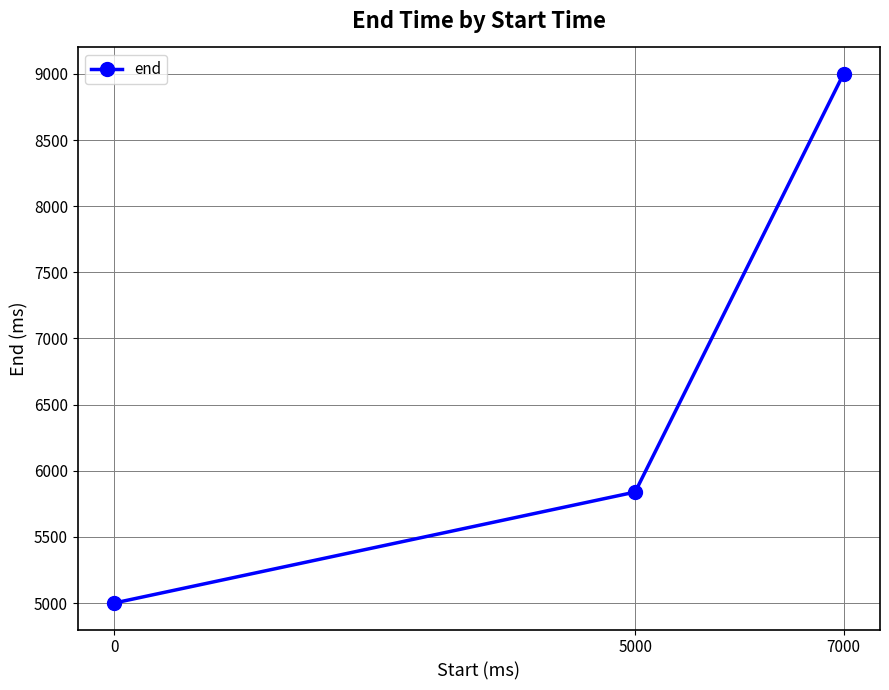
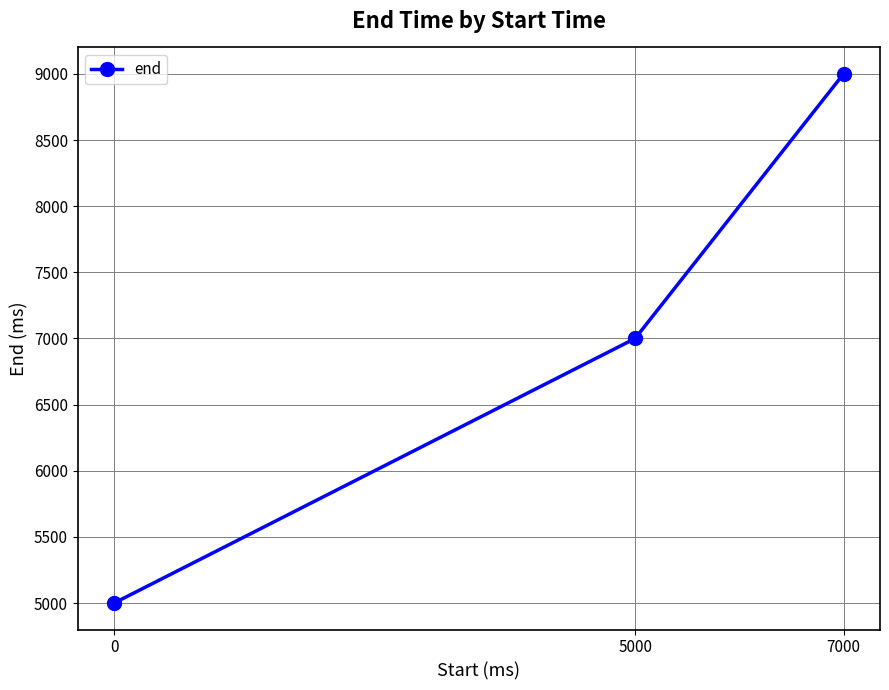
5000: 5840 -> 7000
